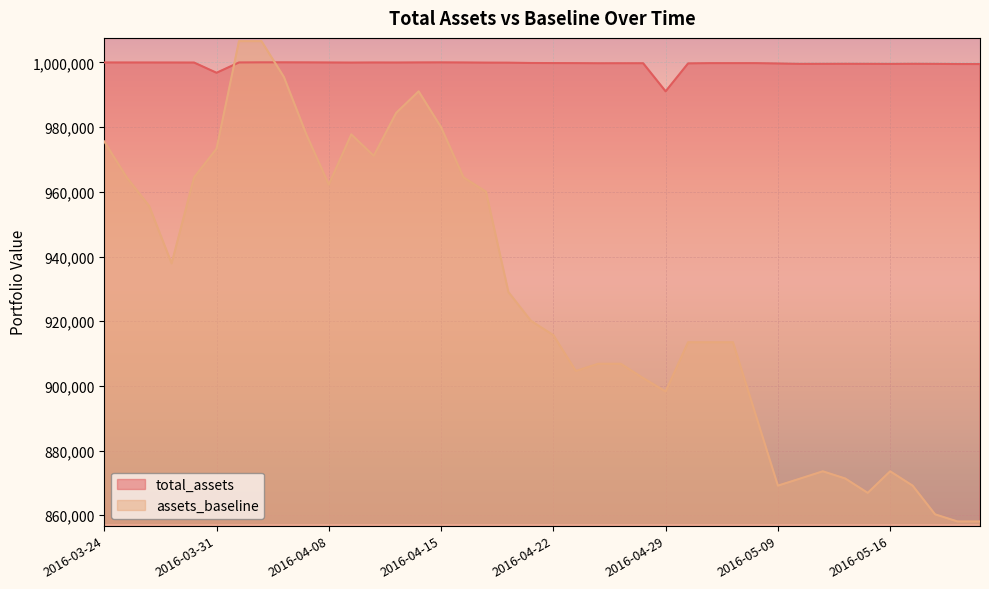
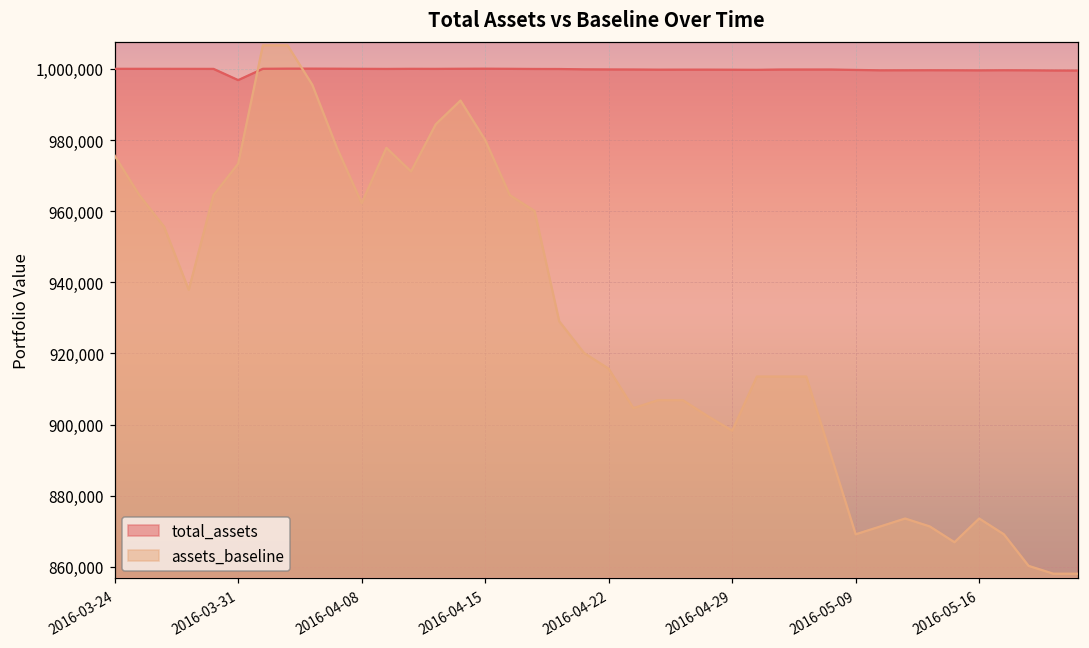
total_assets, 2016-04-29: 991,000 -> 1,000,000
